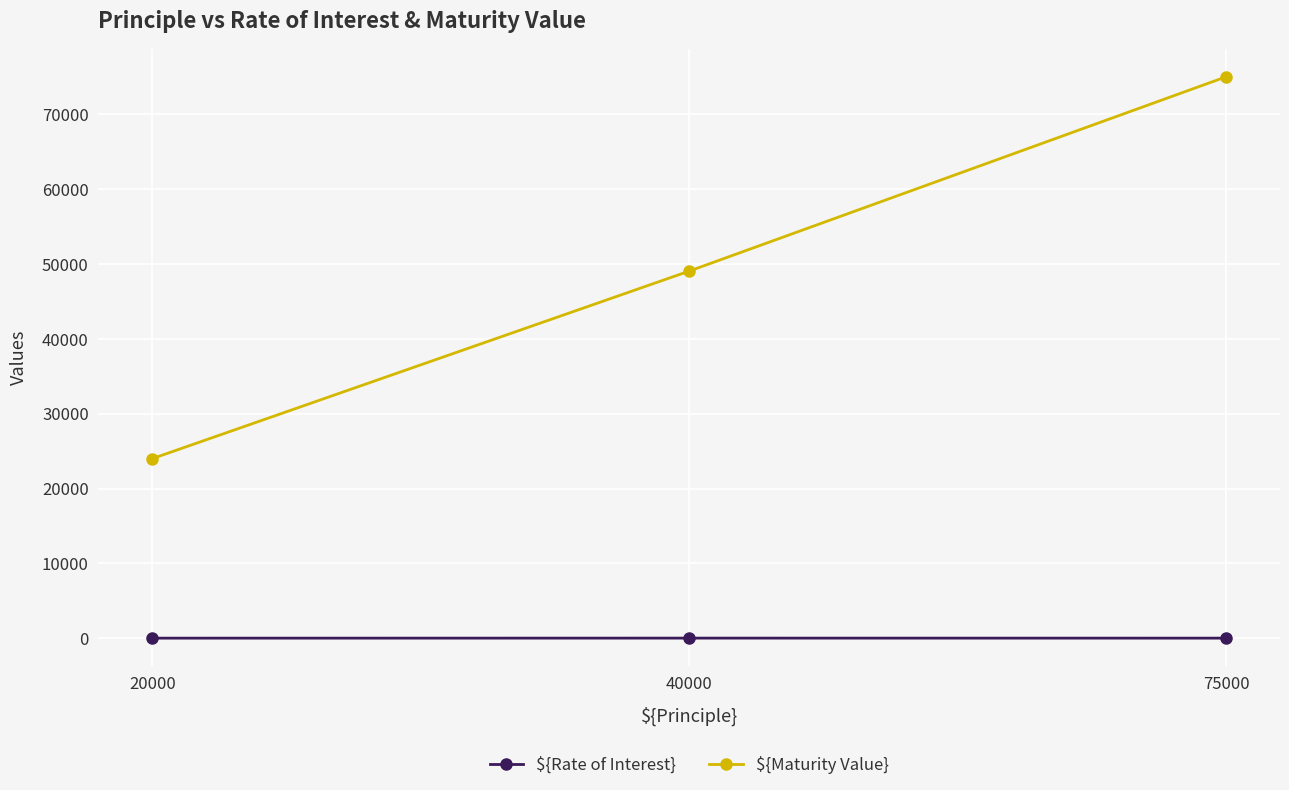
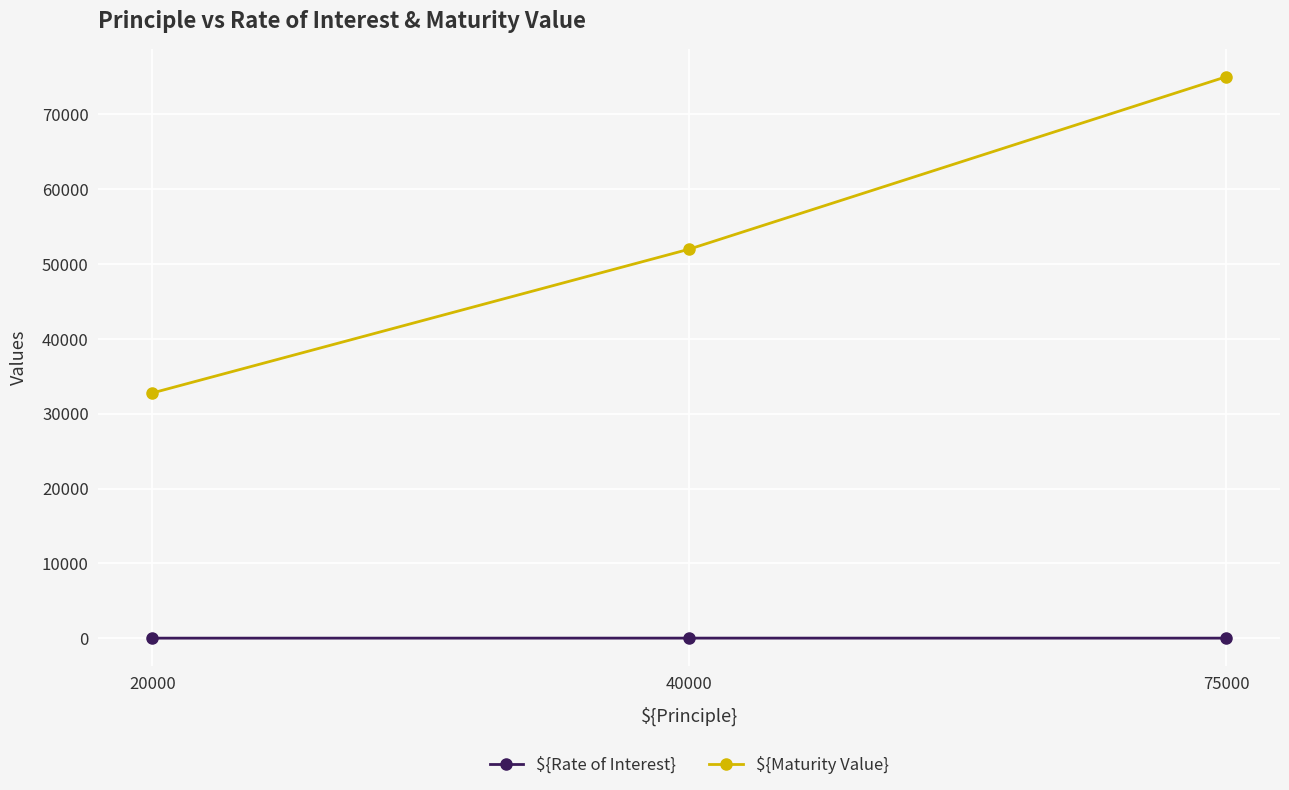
${Maturity Value}, 20000: 24000 -> 33000
${Maturity Value}, 40000: 49000 -> 52000
